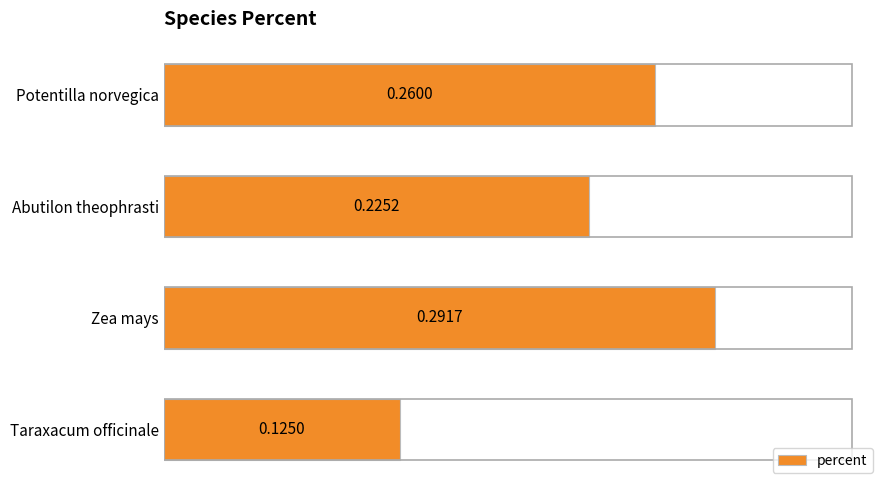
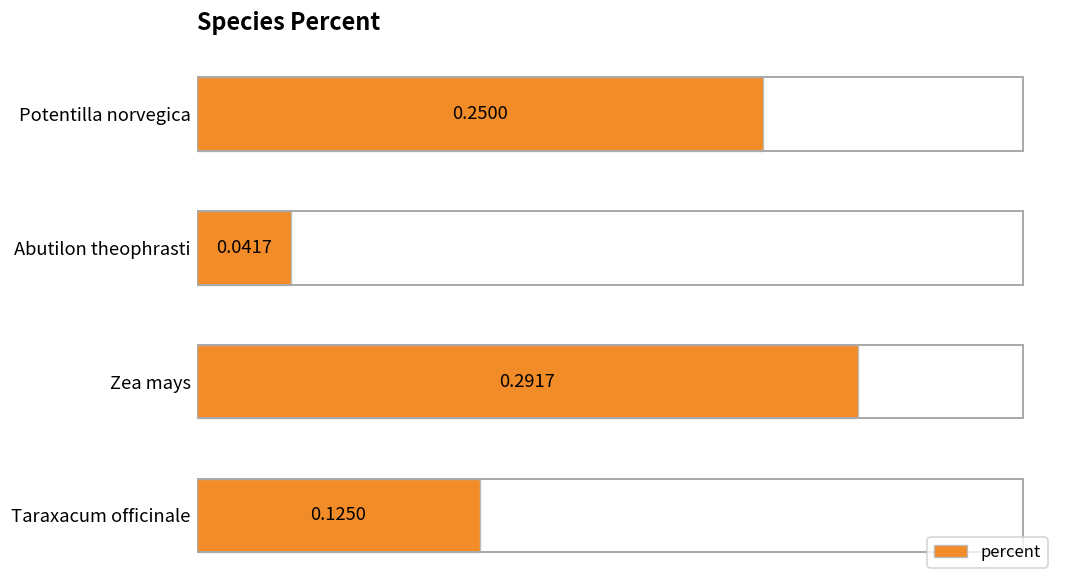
Potentilla norvegica: 0.2600 -> 0.2500
Abutilon theophrasti: 0.2252 -> 0.0417
